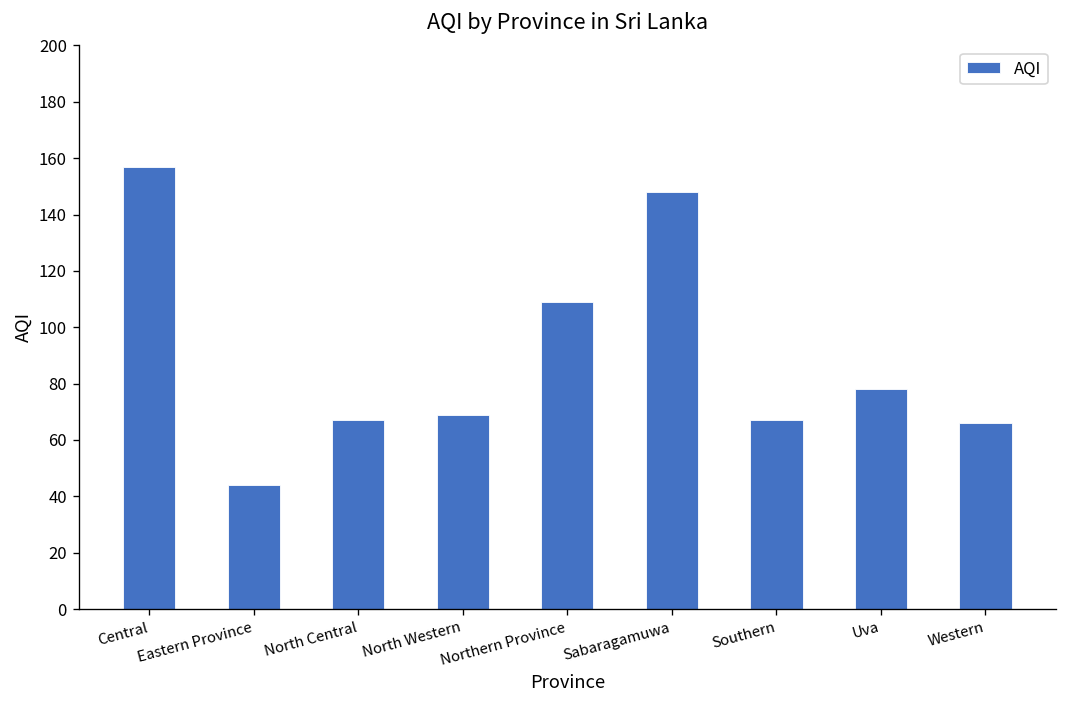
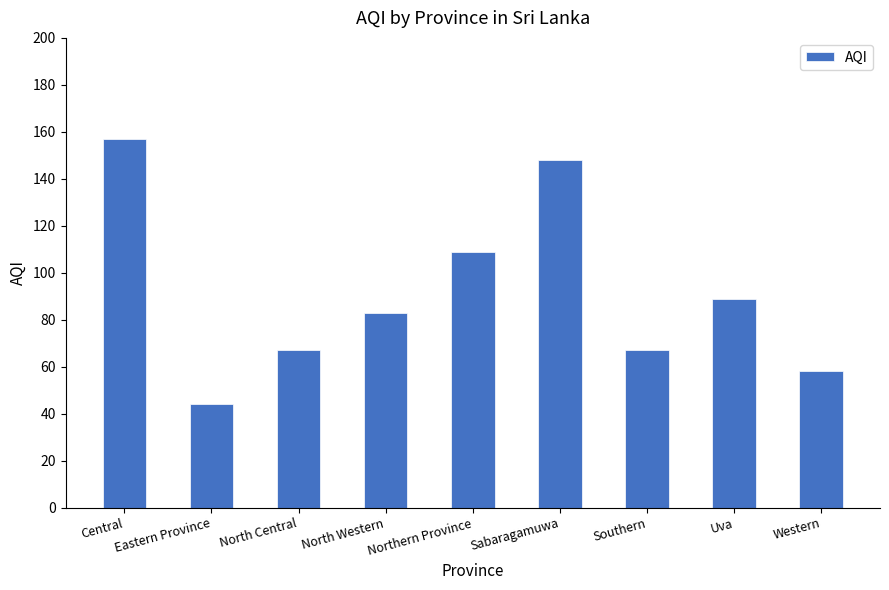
North Western: 69 -> 83
Uva: 78 -> 89
Western: 66 -> 58
